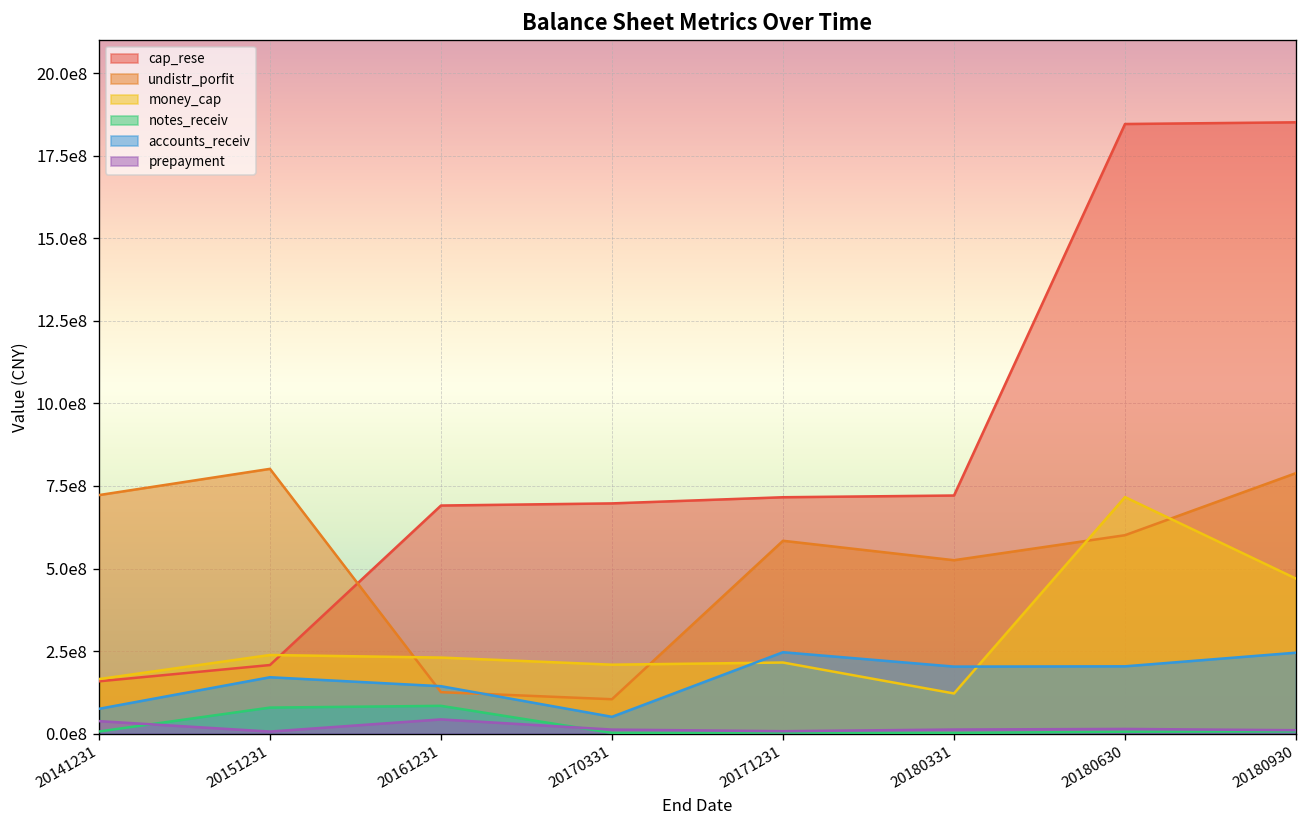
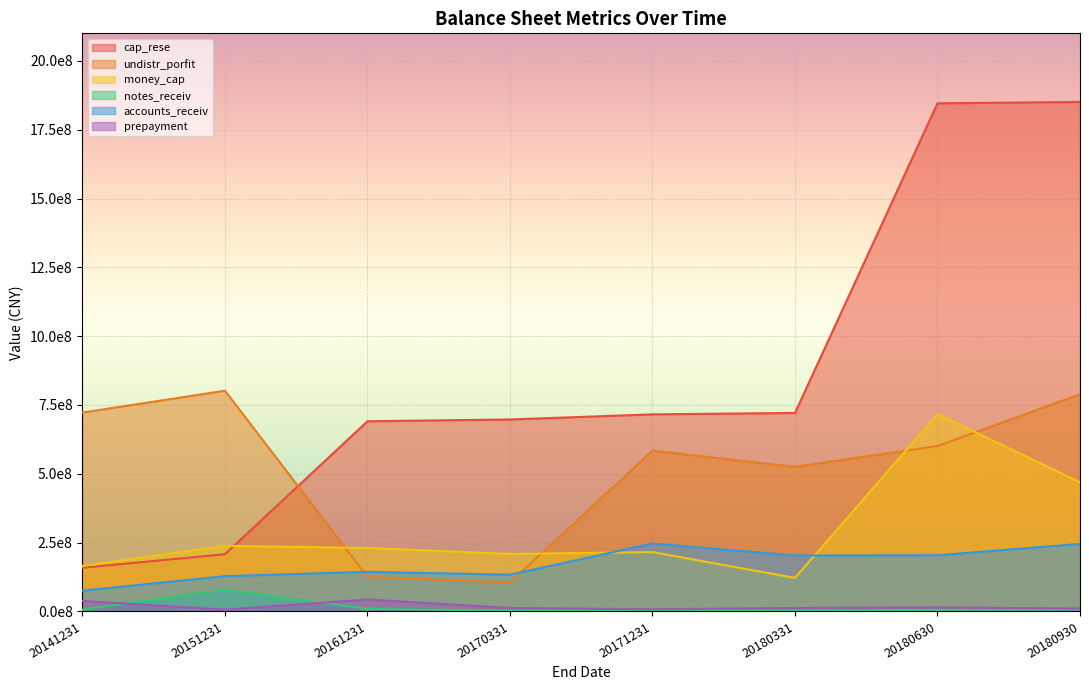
accounts_receiv, 20151231: 170000000 -> 130000000
notes_receiv, 20161231: 80000000 -> 10000000
accounts_receiv, 20170331: 50000000 -> 130000000
